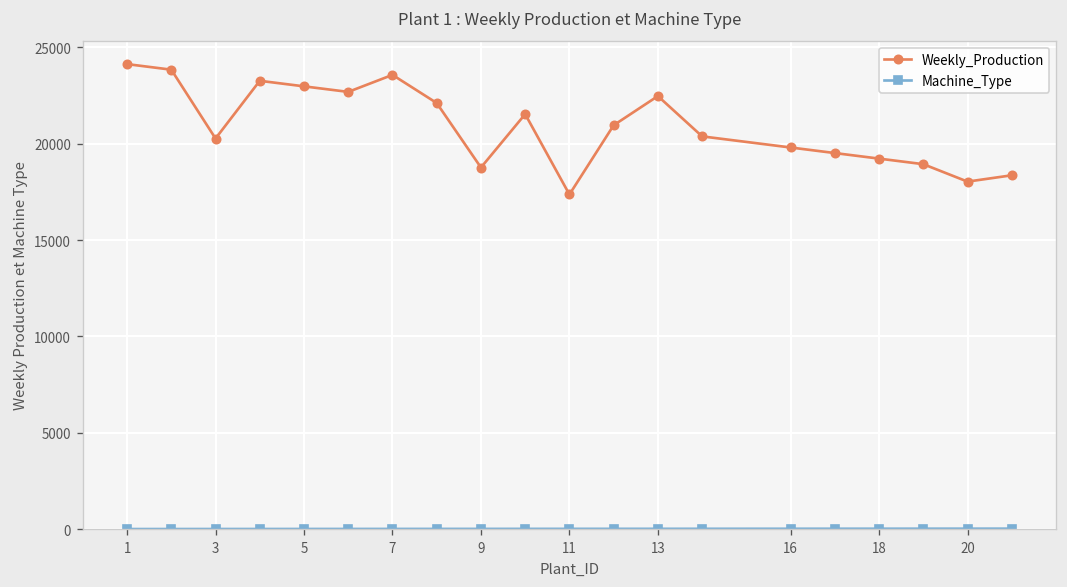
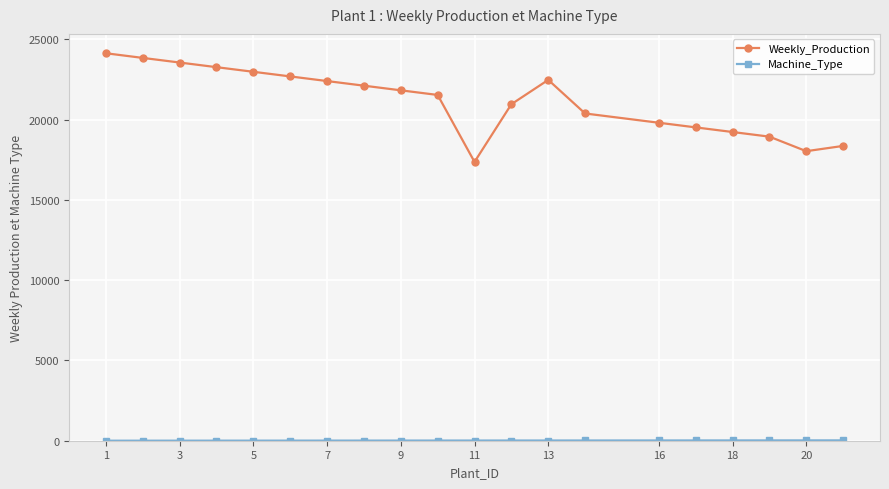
Weekly_Production, 3: 20300 -> 23600
Weekly_Production, 7: 23600 -> 22400
Weekly_Production, 9: 18800 -> 21800
